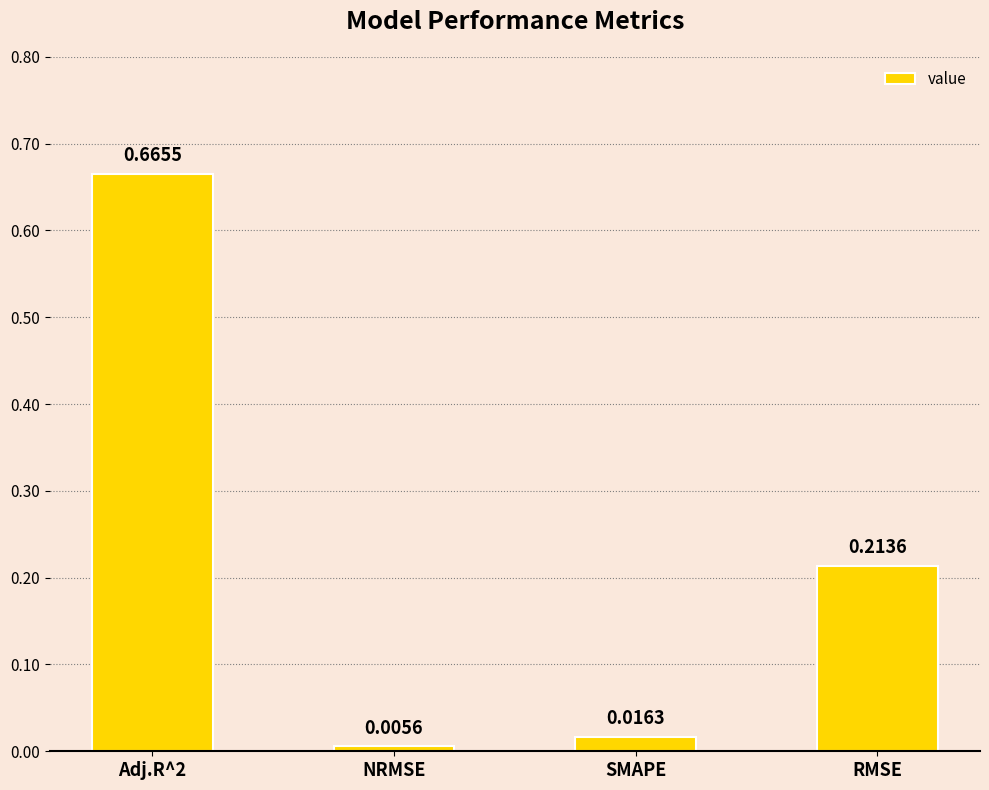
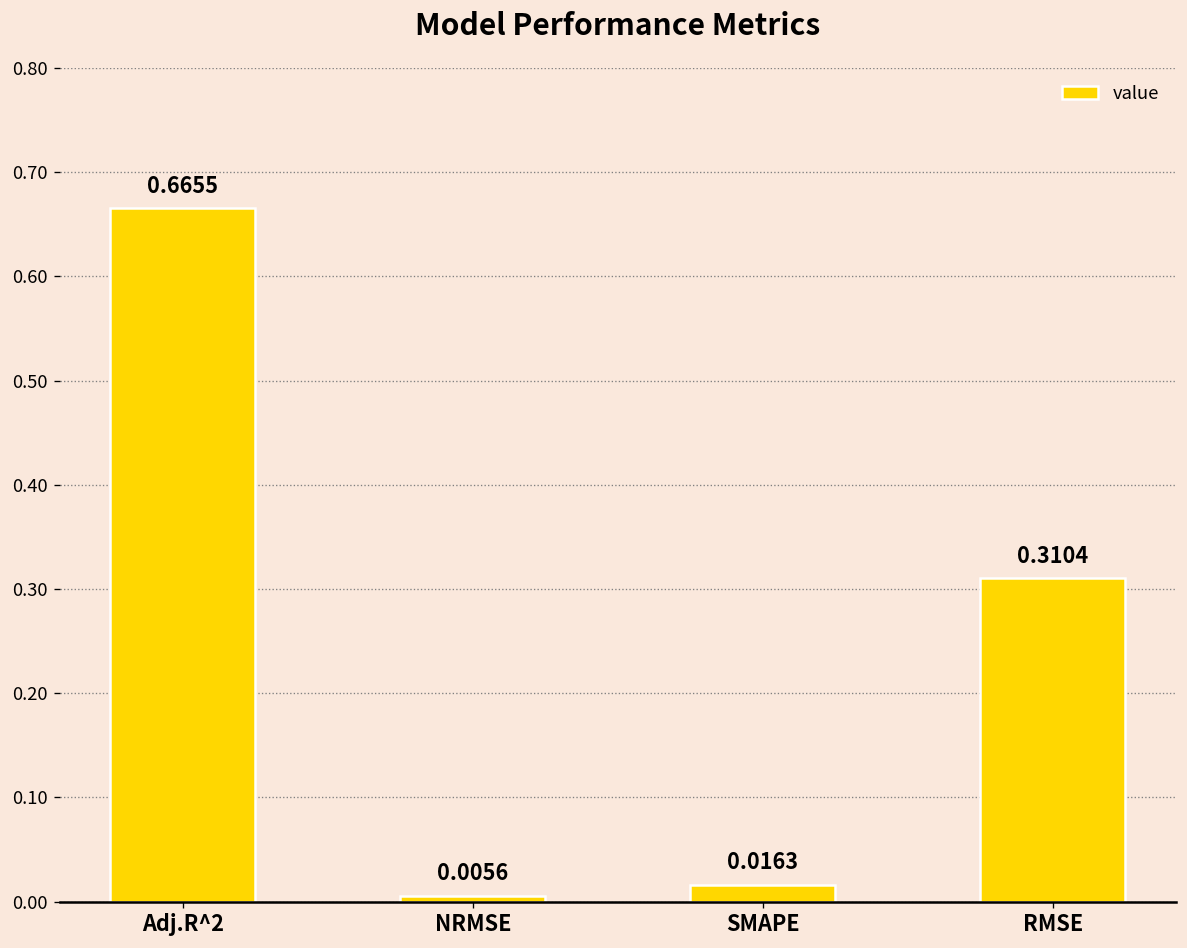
RMSE: 0.2136 -> 0.3104
